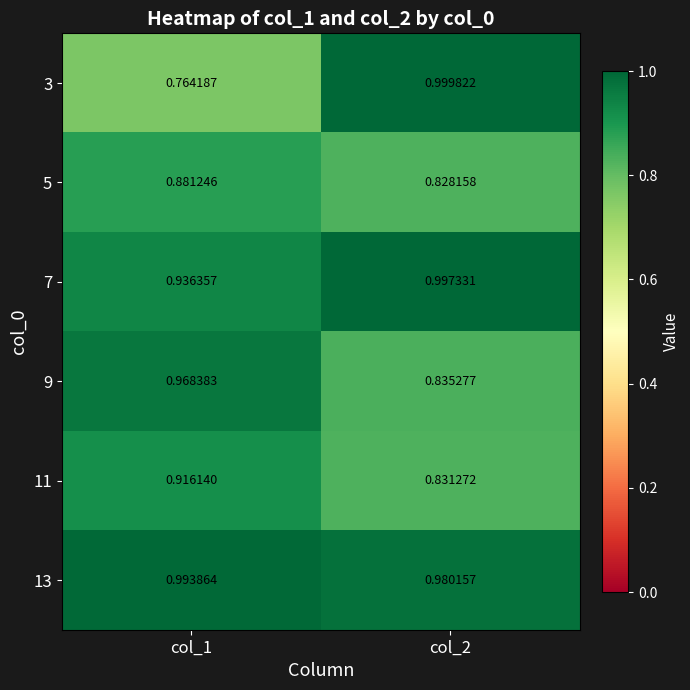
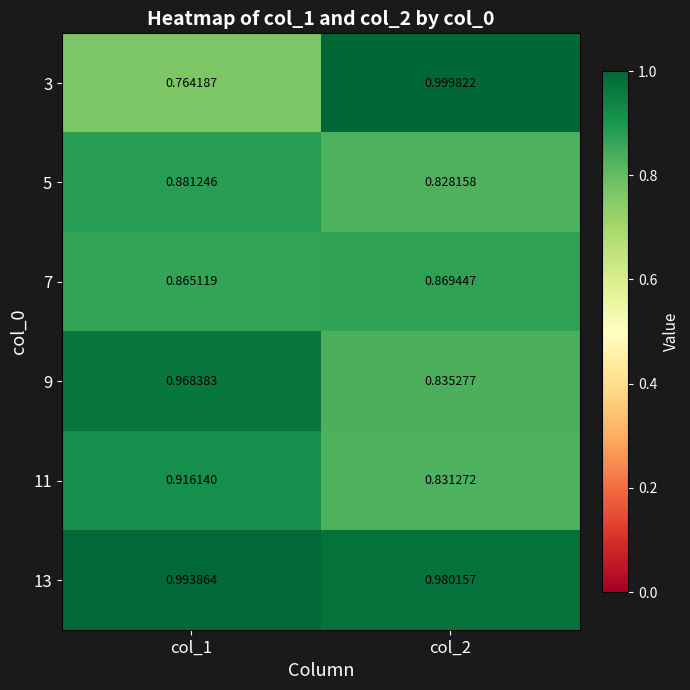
7, col_1: 0.936357 -> 0.865119
7, col_2: 0.997331 -> 0.869447
